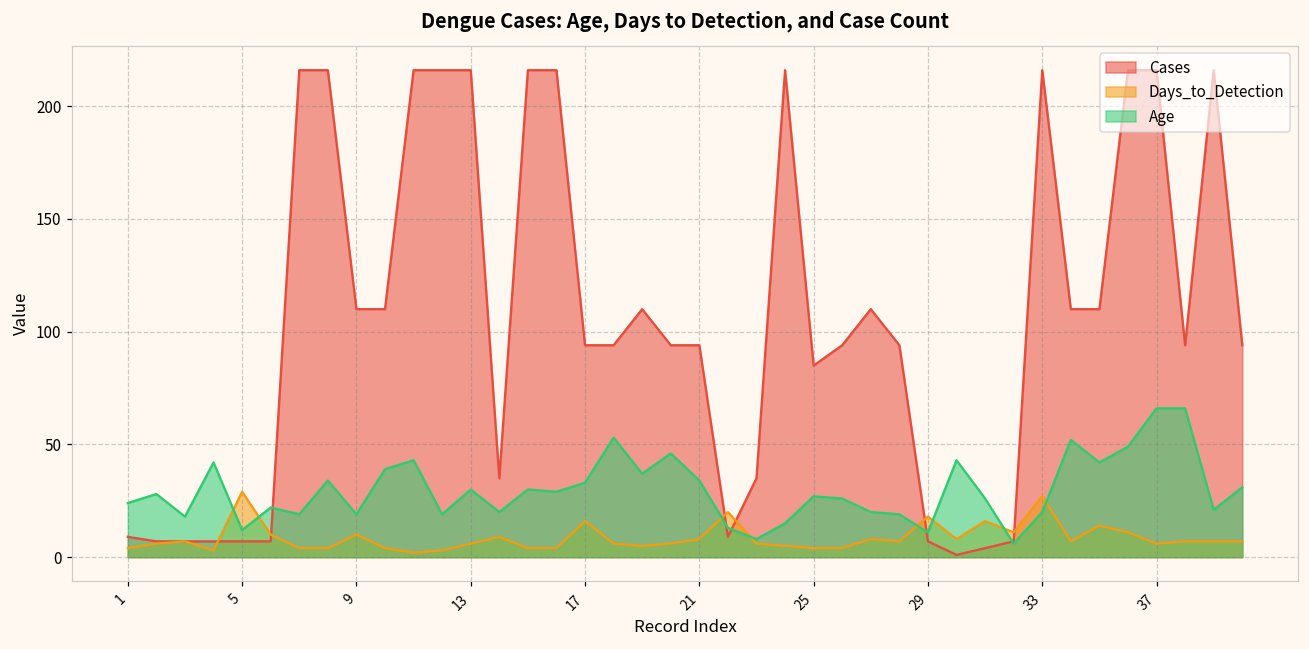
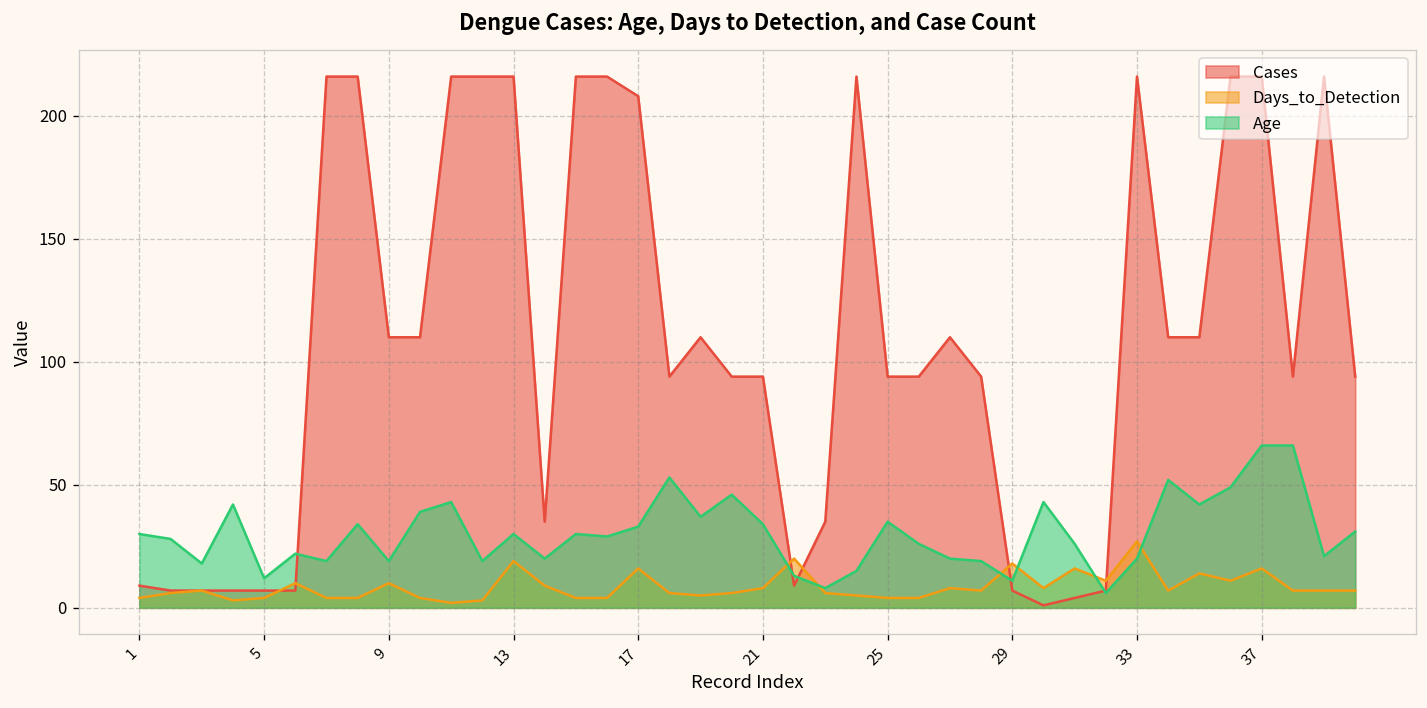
Age, 1: 24 -> 30
Days_to_Detection, 5: 29 -> 4
Days_to_Detection, 13: 6 -> 19
Cases, 17: 94 -> 208
Cases, 25: 85 -> 94
Age, 25: 27 -> 35
Days_to_Detection, 37: 6 -> 16
